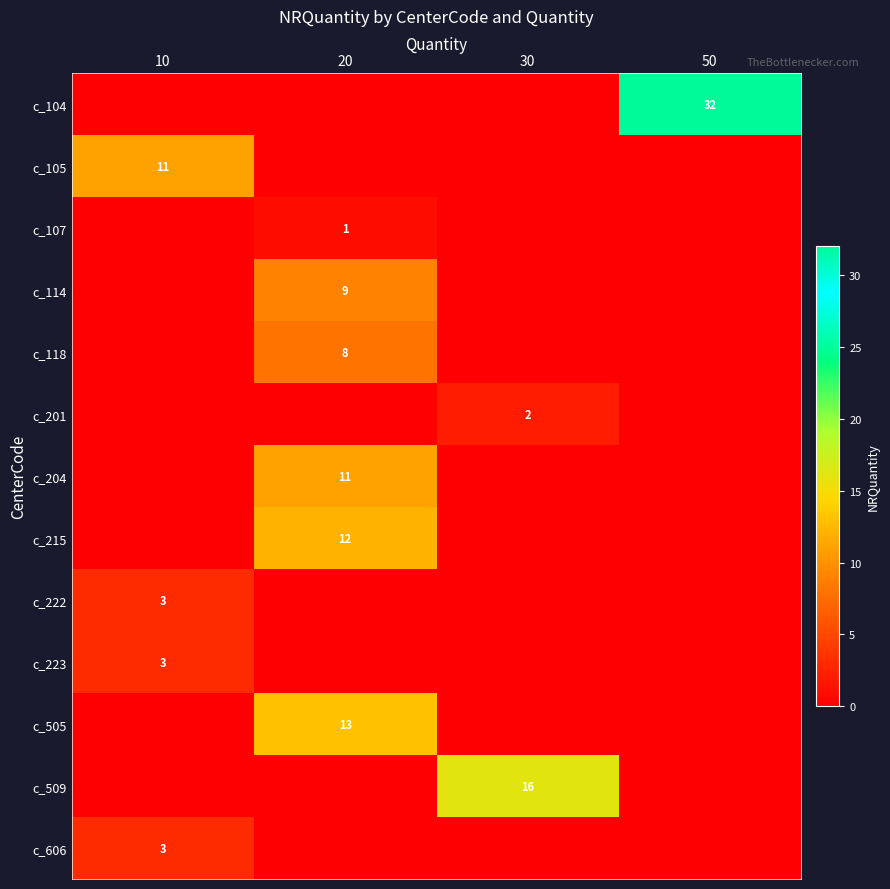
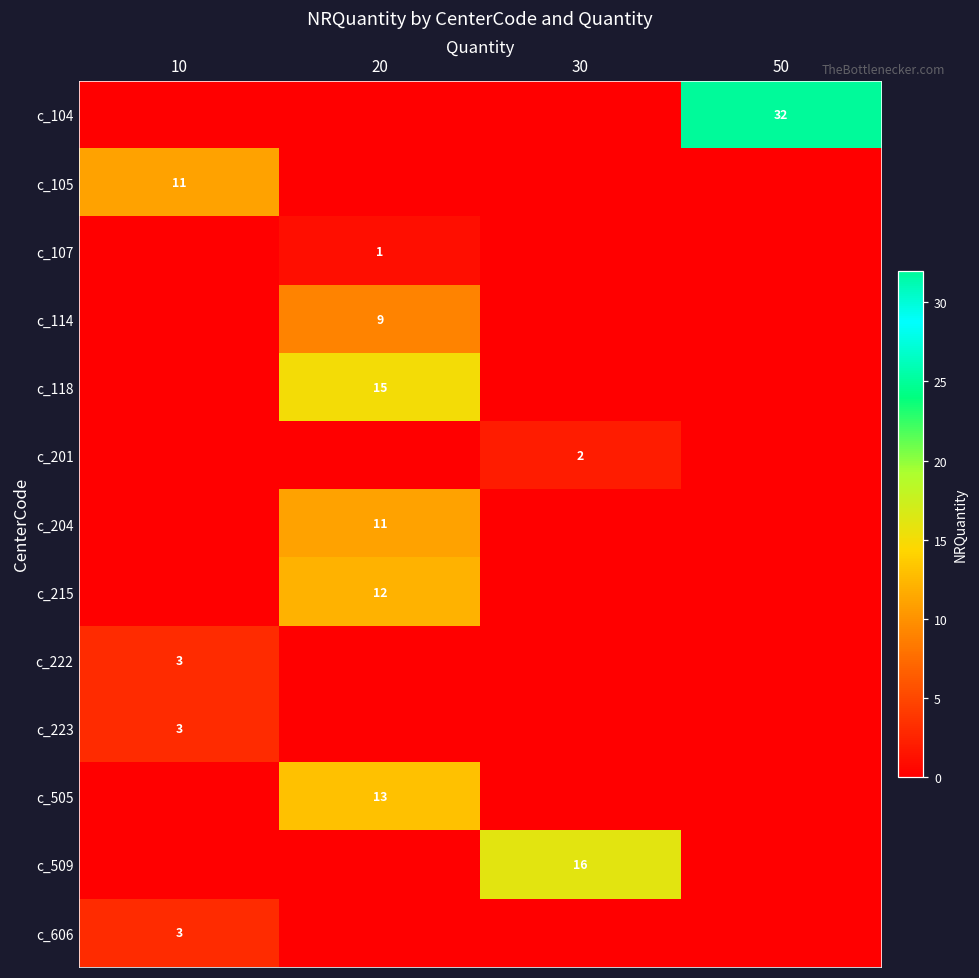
c_118, 20: 8 -> 15
